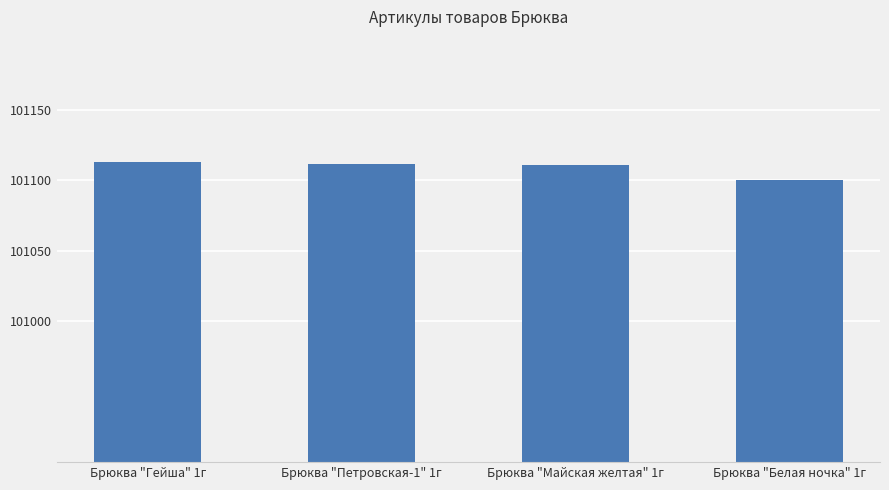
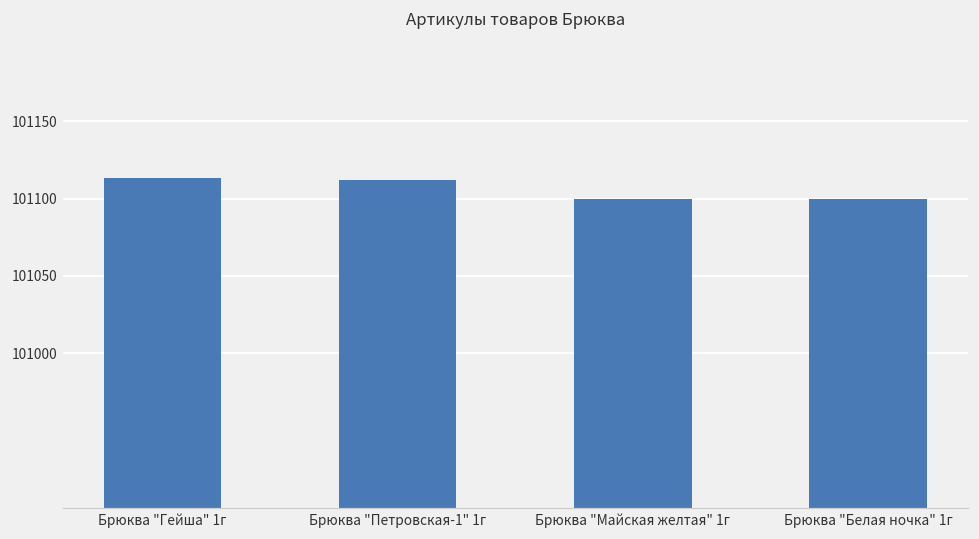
Брюква "Майская желтая" 1г: 101111 -> 101100
